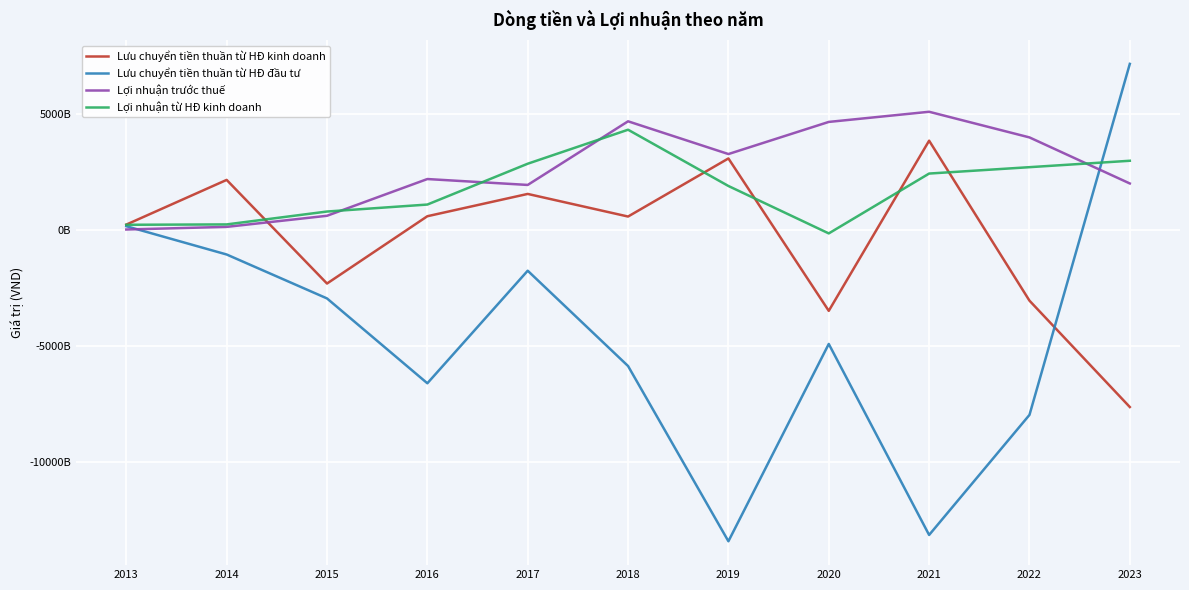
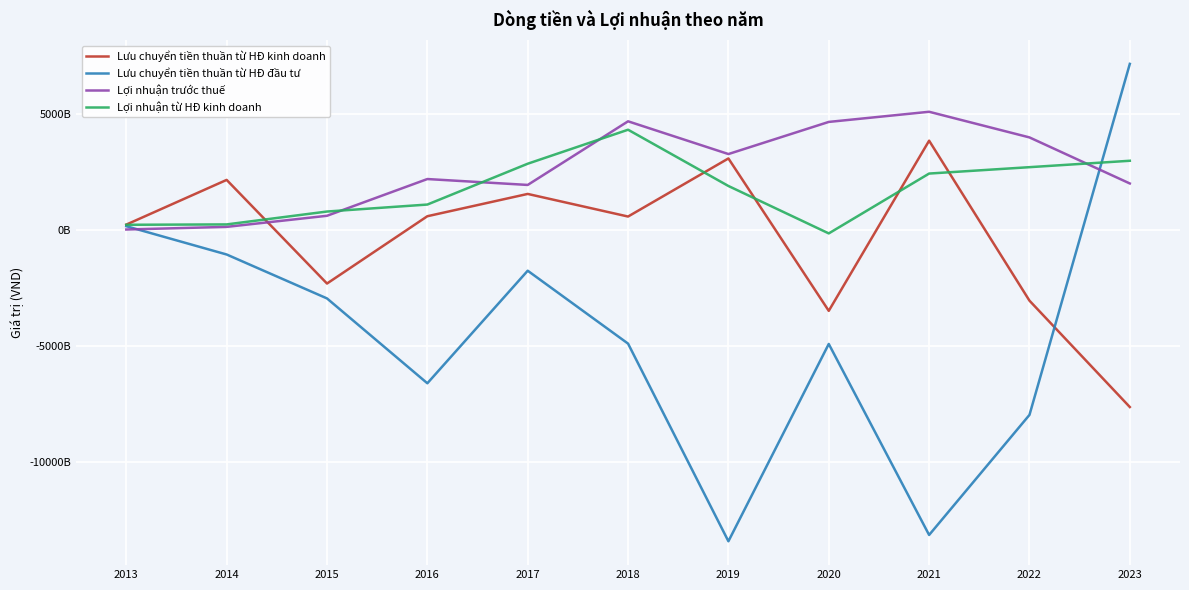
Lưu chuyển tiền thuần từ HĐ đầu tư, 2018: -5900000000000 -> -4900000000000
